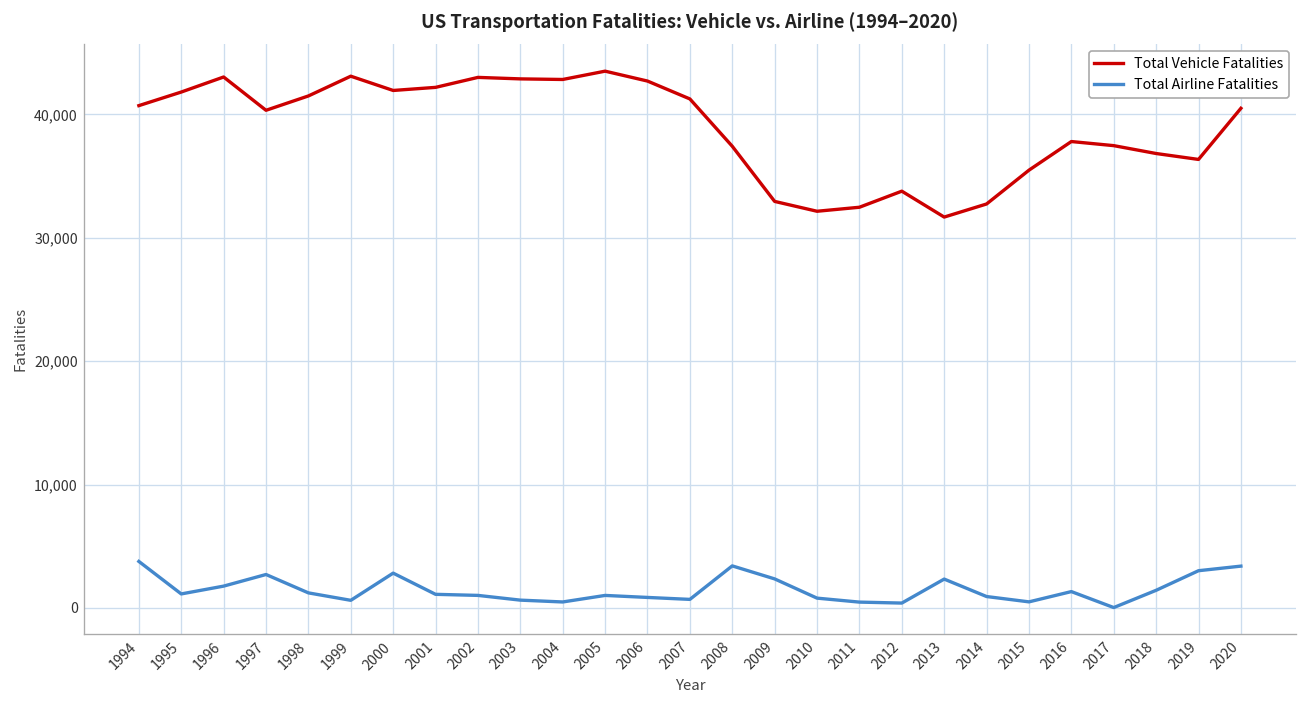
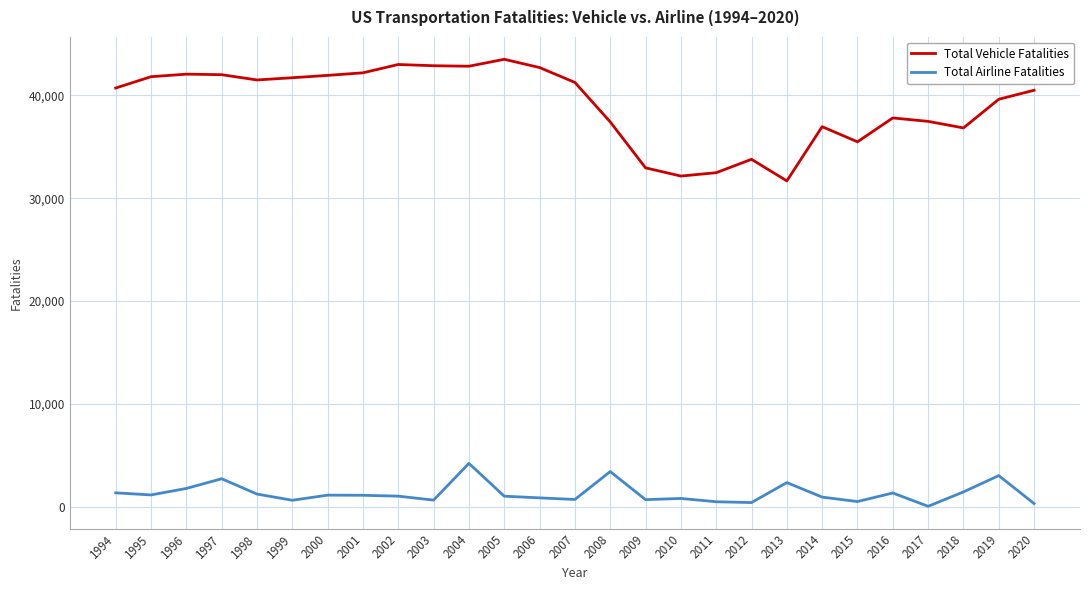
Total Airline Fatalities, 1994: 3,800 -> 1,300
Total Vehicle Fatalities, 1996: 43,000 -> 42,100
Total Vehicle Fatalities, 1997: 40,300 -> 42,000
Total Vehicle Fatalities, 1999: 43,100 -> 41,700
Total Airline Fatalities, 2000: 2,800 -> 1,100
Total Airline Fatalities, 2004: 500 -> 4,200
Total Airline Fatalities, 2009: 2,400 -> 700
Total Vehicle Fatalities, 2014: 32,700 -> 37,000
Total Vehicle Fatalities, 2019: 36,400 -> 39,600
Total Airline Fatalities, 2020: 3,400 -> 300
